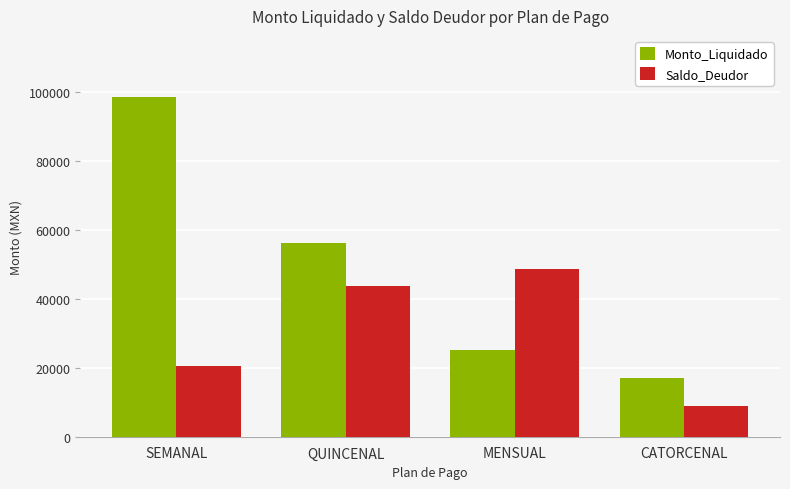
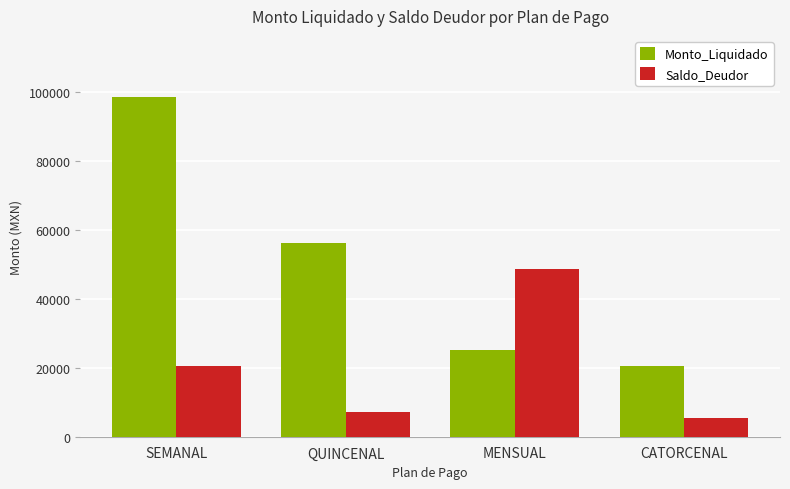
Saldo_Deudor, QUINCENAL: 44000 -> 7000
Monto_Liquidado, CATORCENAL: 17000 -> 20000
Saldo_Deudor, CATORCENAL: 9000 -> 5000
